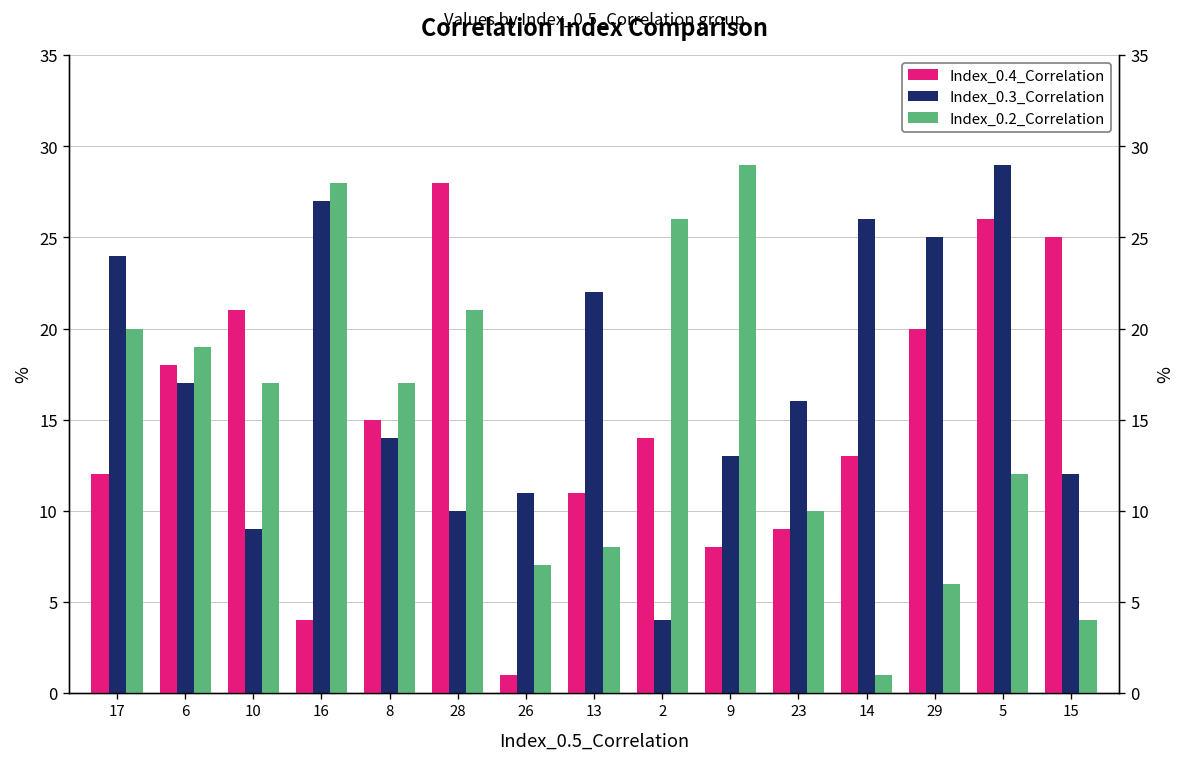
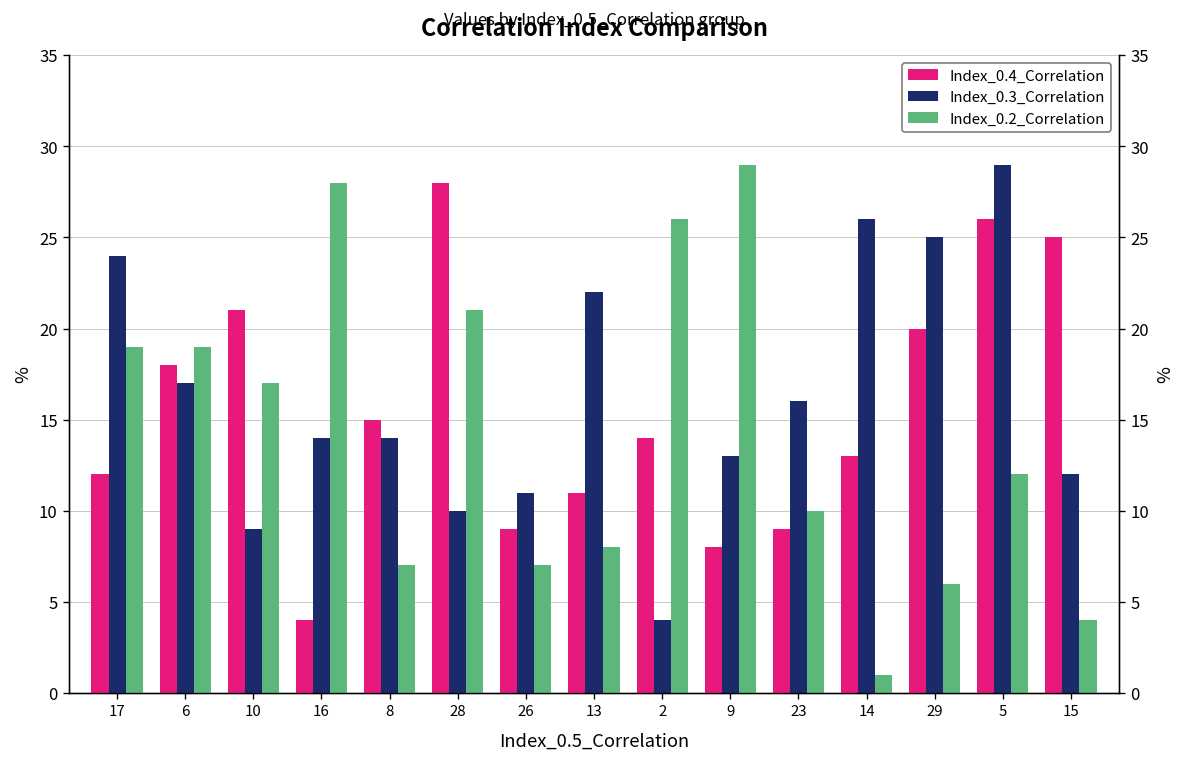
Index_0.2_Correlation, 17: 20 -> 19
Index_0.3_Correlation, 16: 27 -> 14
Index_0.2_Correlation, 8: 17 -> 7
Index_0.4_Correlation, 26: 1 -> 9
